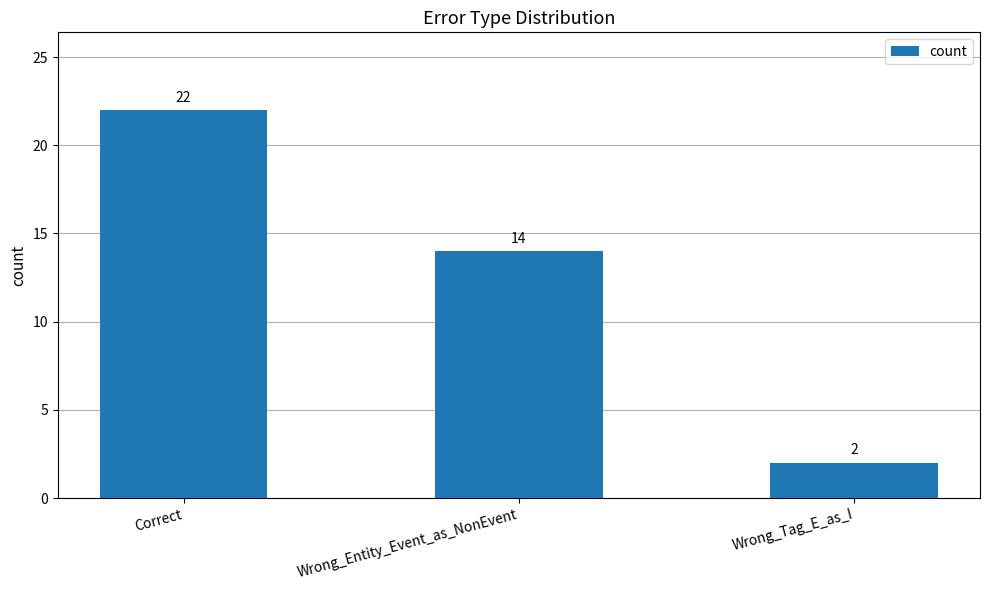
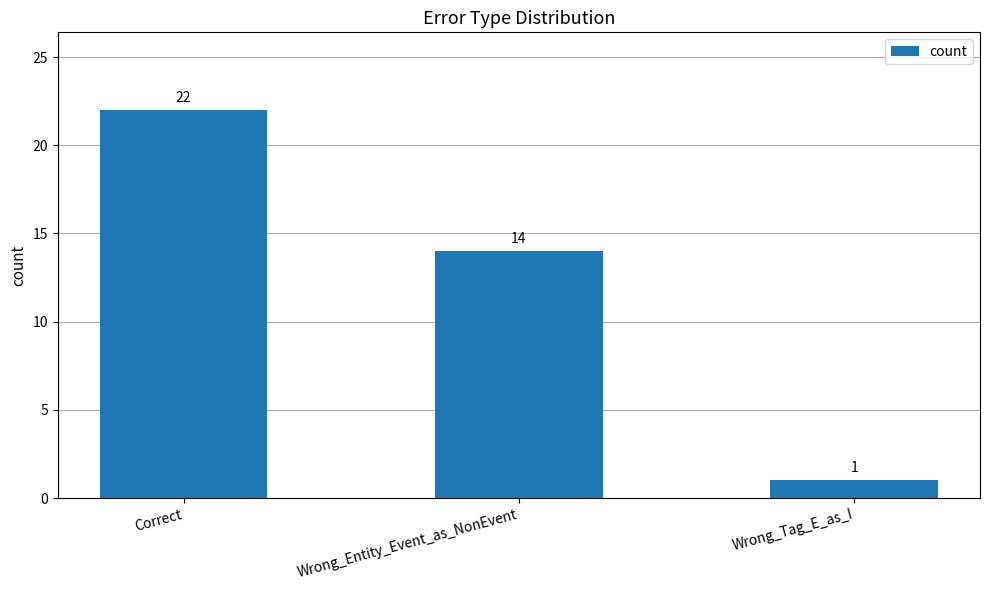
Wrong_Tag_E_as_I: 2 -> 1
